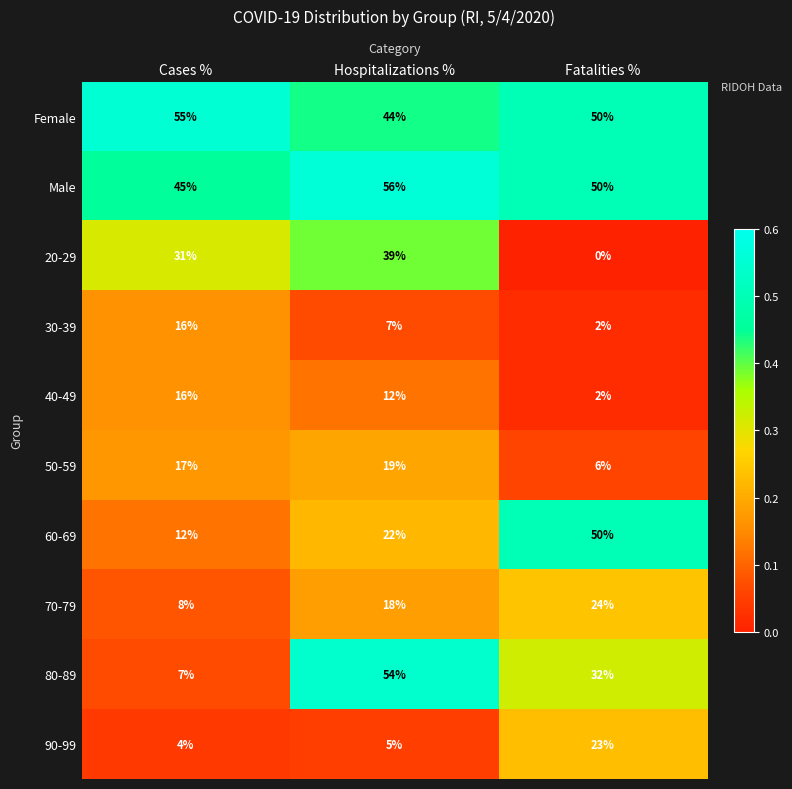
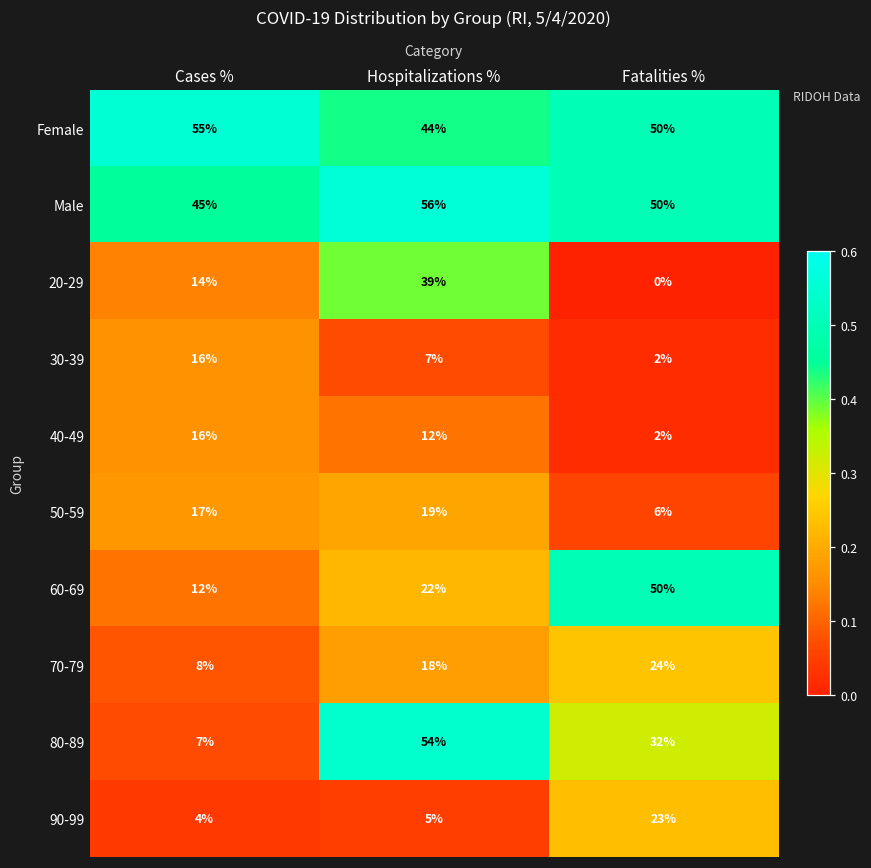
20-29, Cases %: 31% -> 14%
